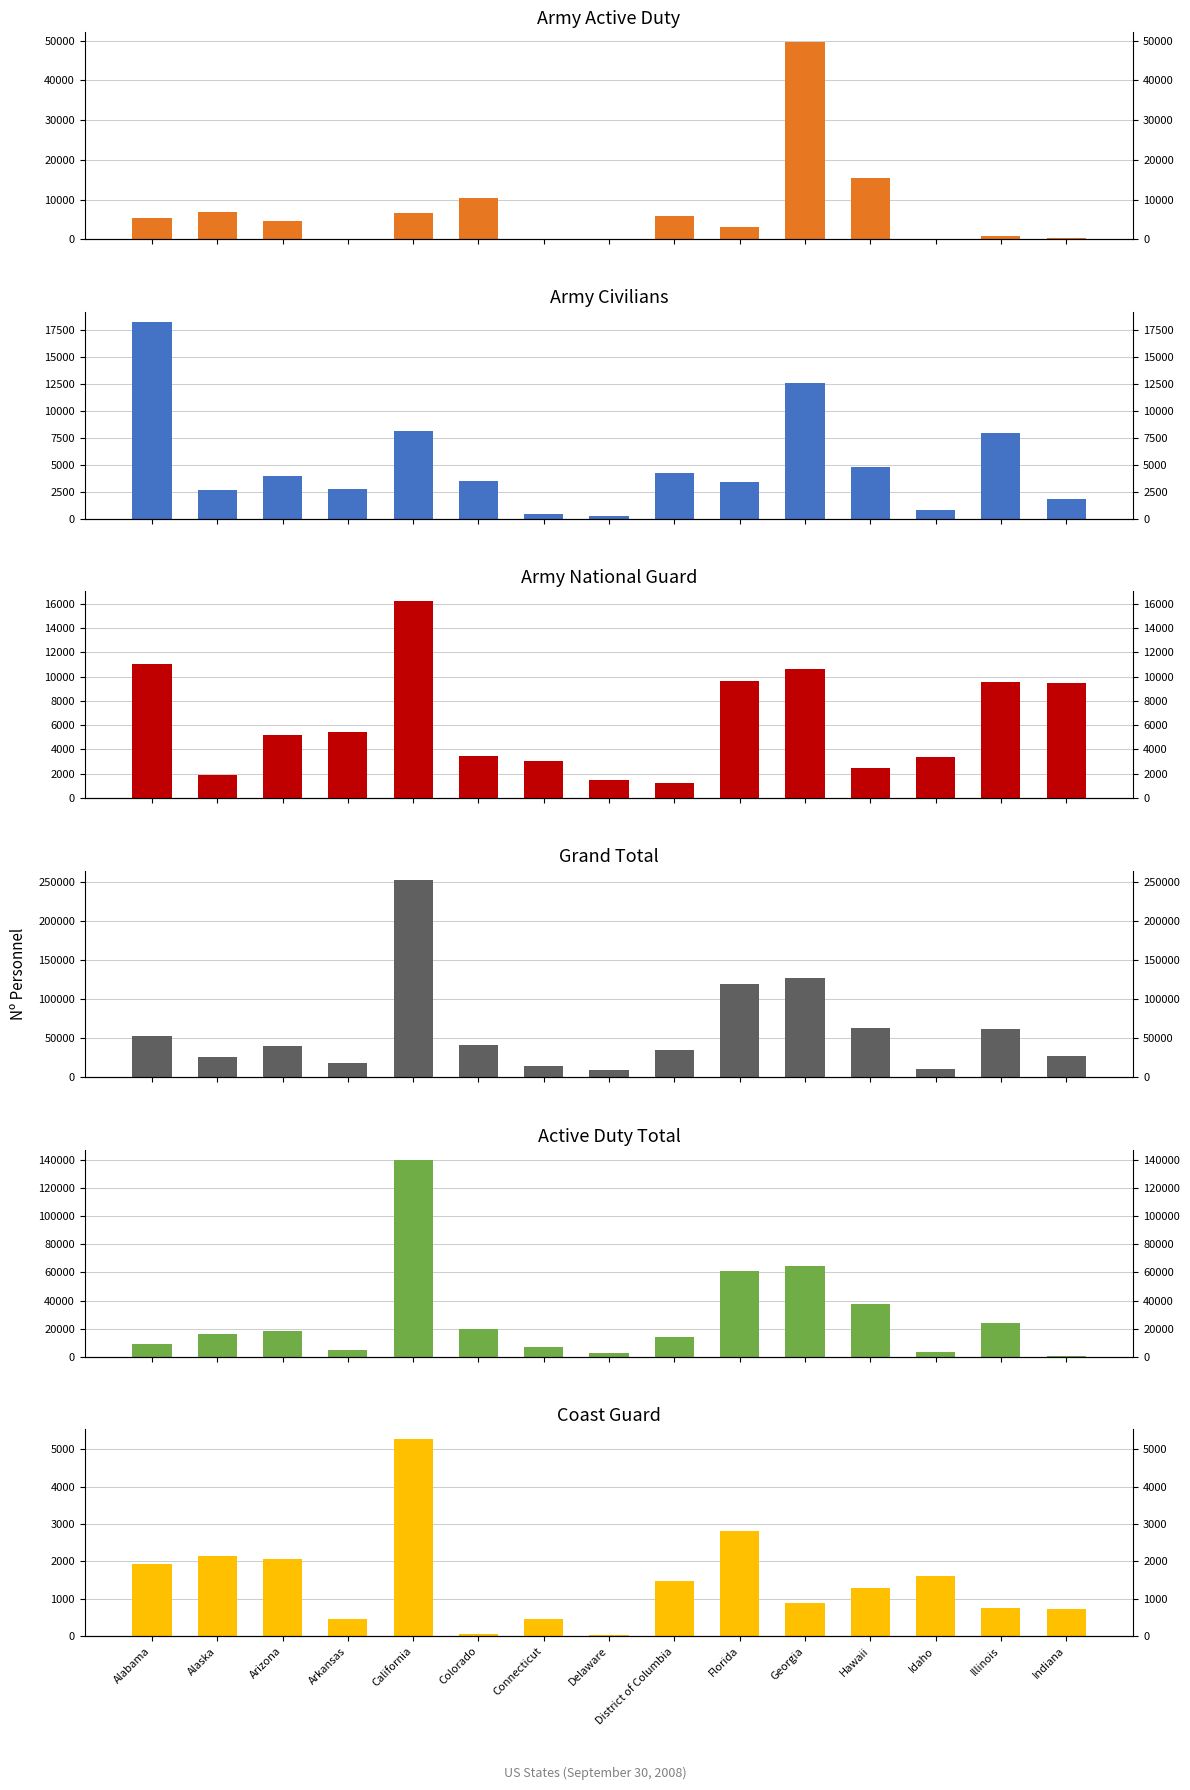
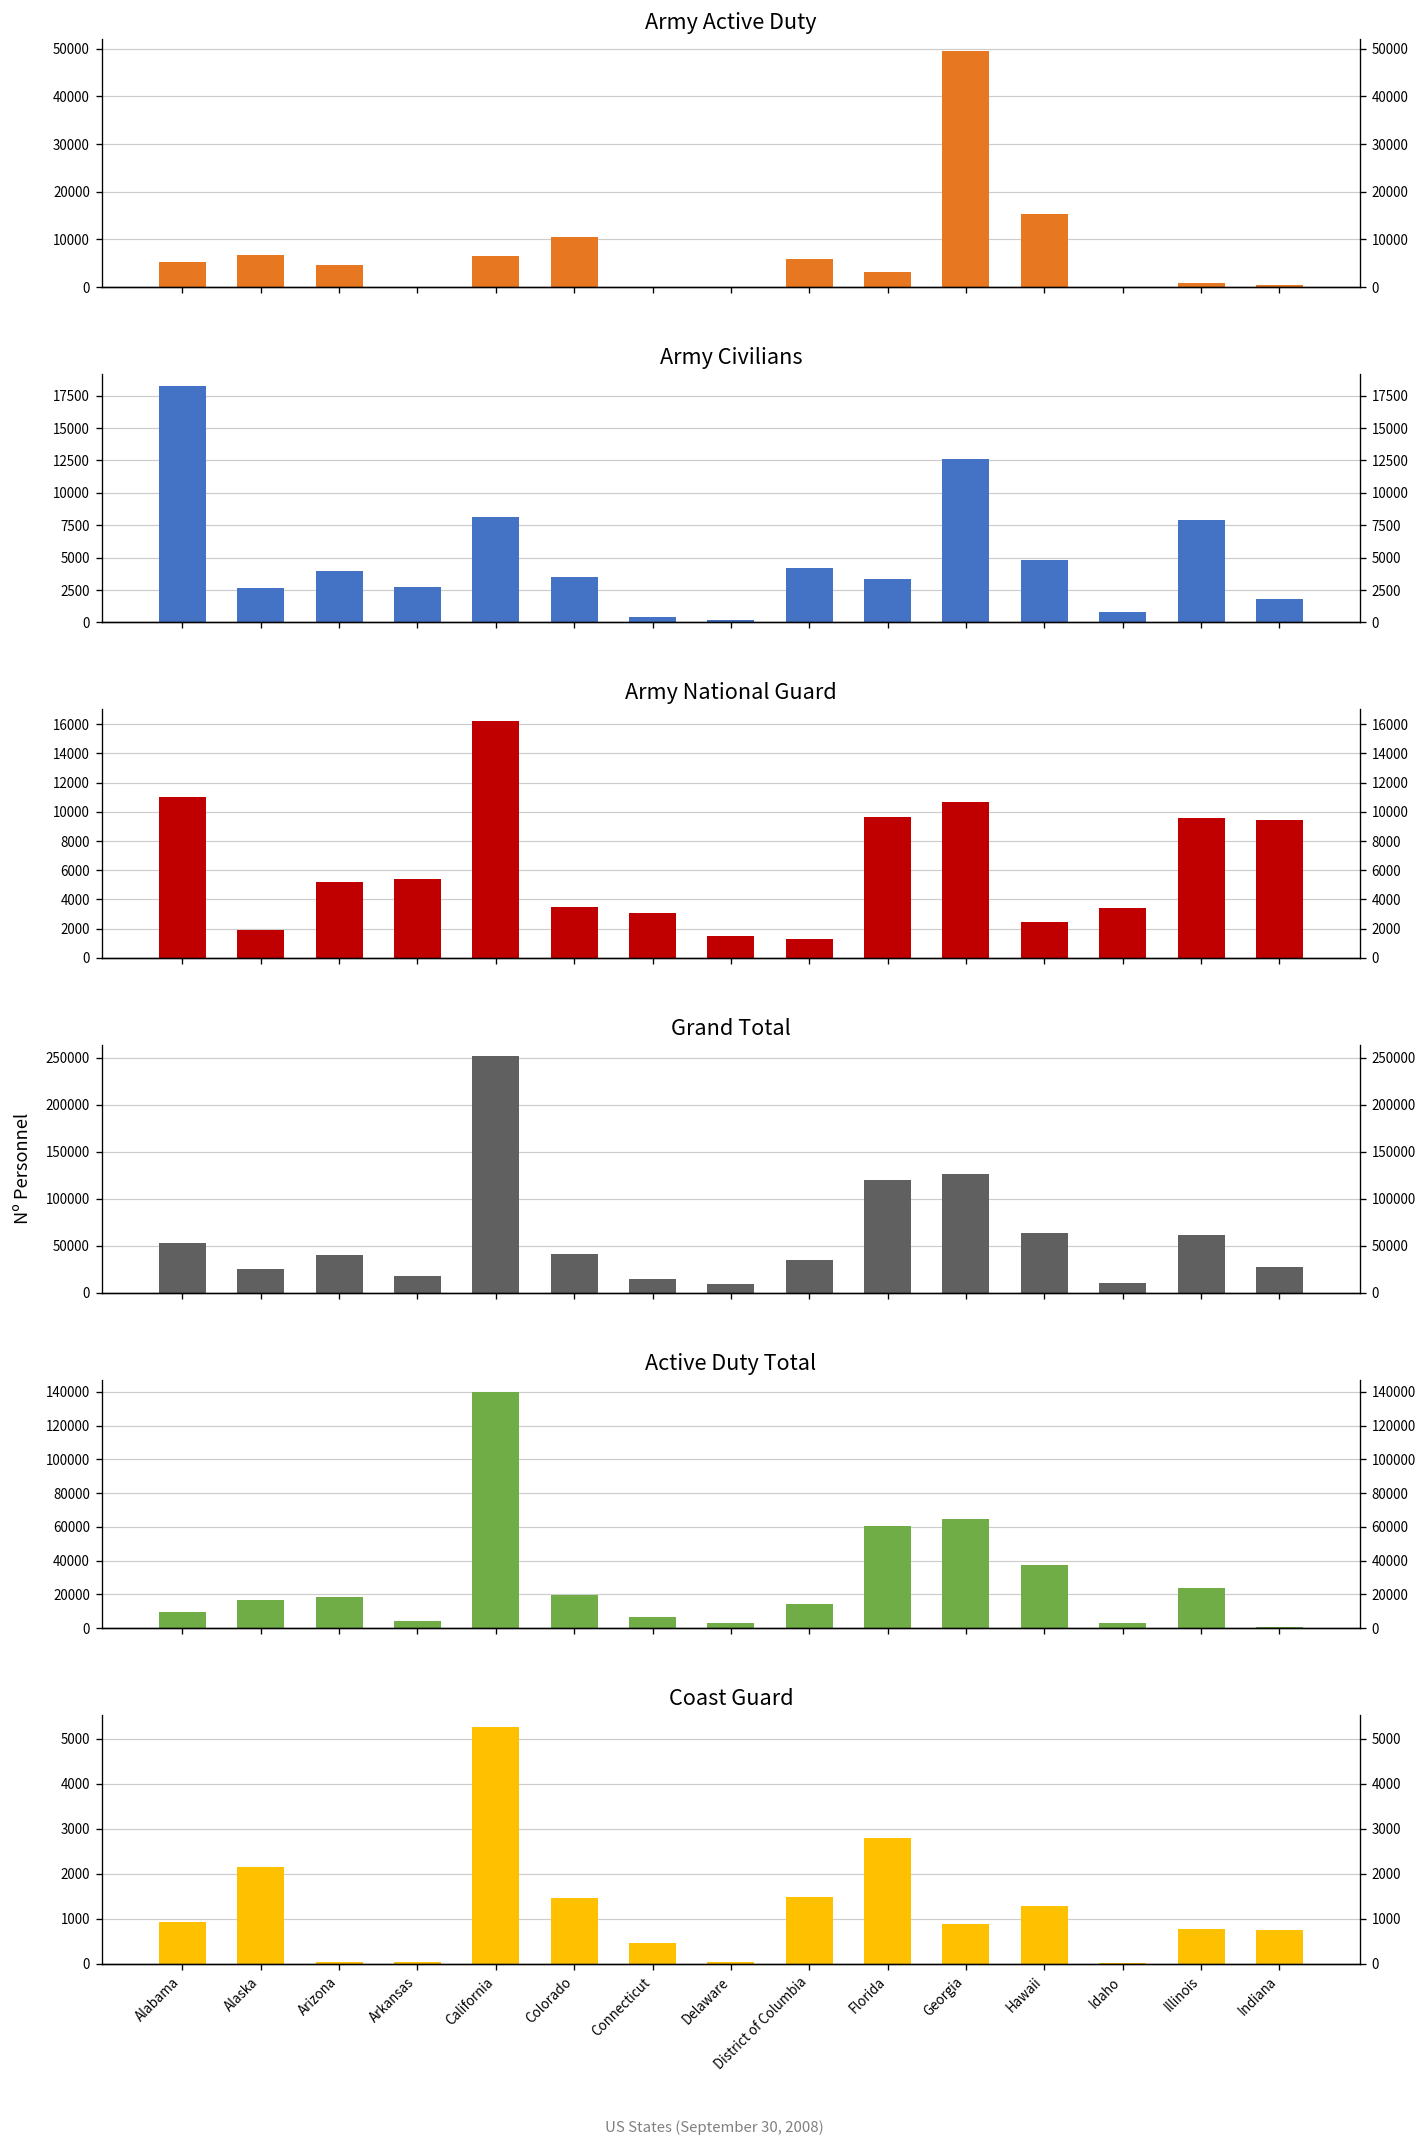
Coast Guard, Alabama: 1900 -> 900
Coast Guard, Arizona: 2100 -> 0
Coast Guard, Arkansas: 500 -> 0
Coast Guard, Colorado: 0 -> 1500
Coast Guard, Idaho: 1600 -> 0
